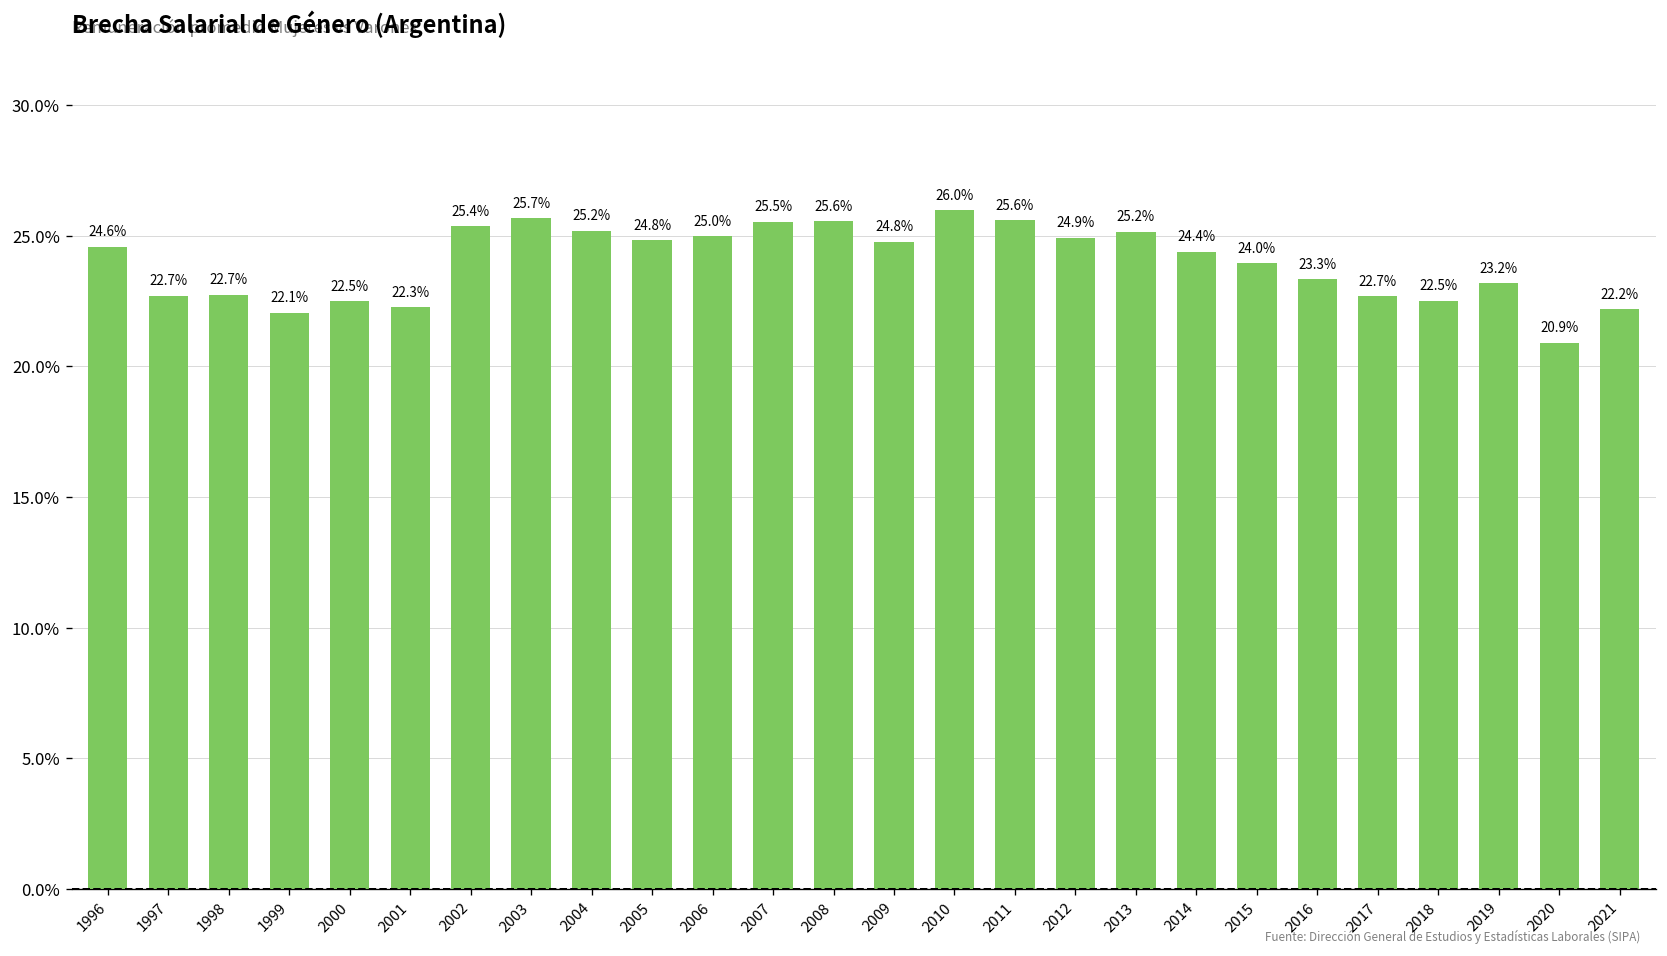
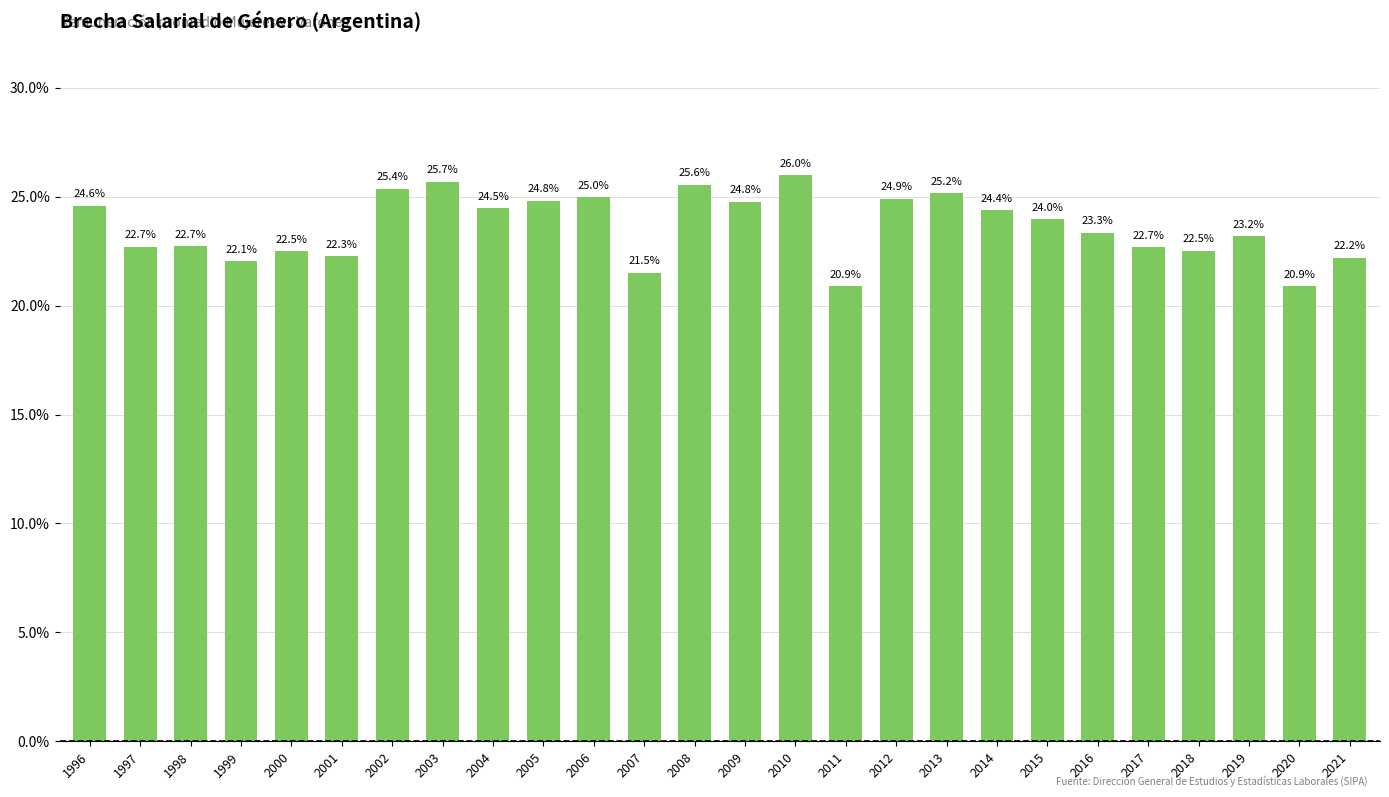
2004: 25.2% -> 24.5%
2007: 25.5% -> 21.5%
2011: 25.6% -> 20.9%
